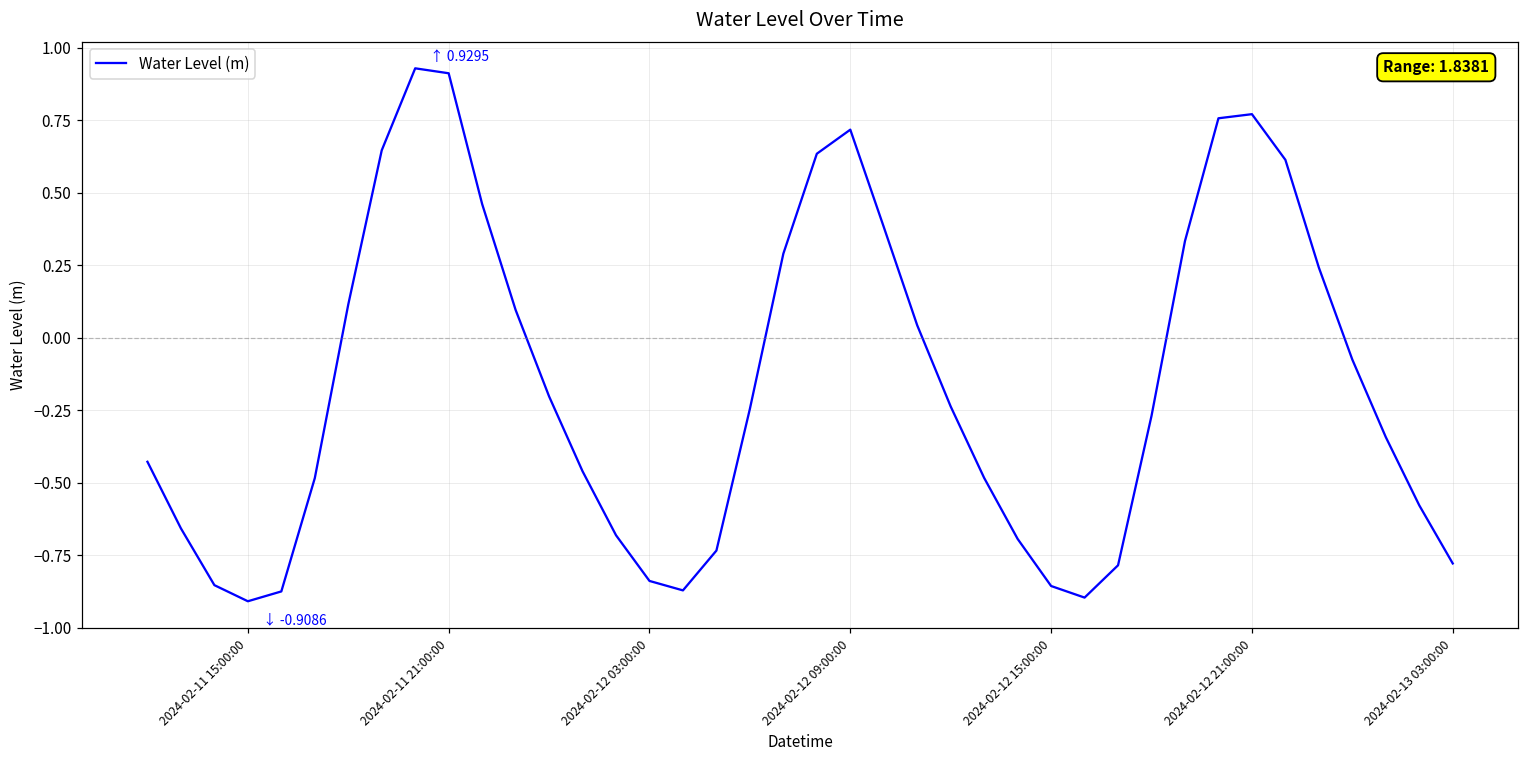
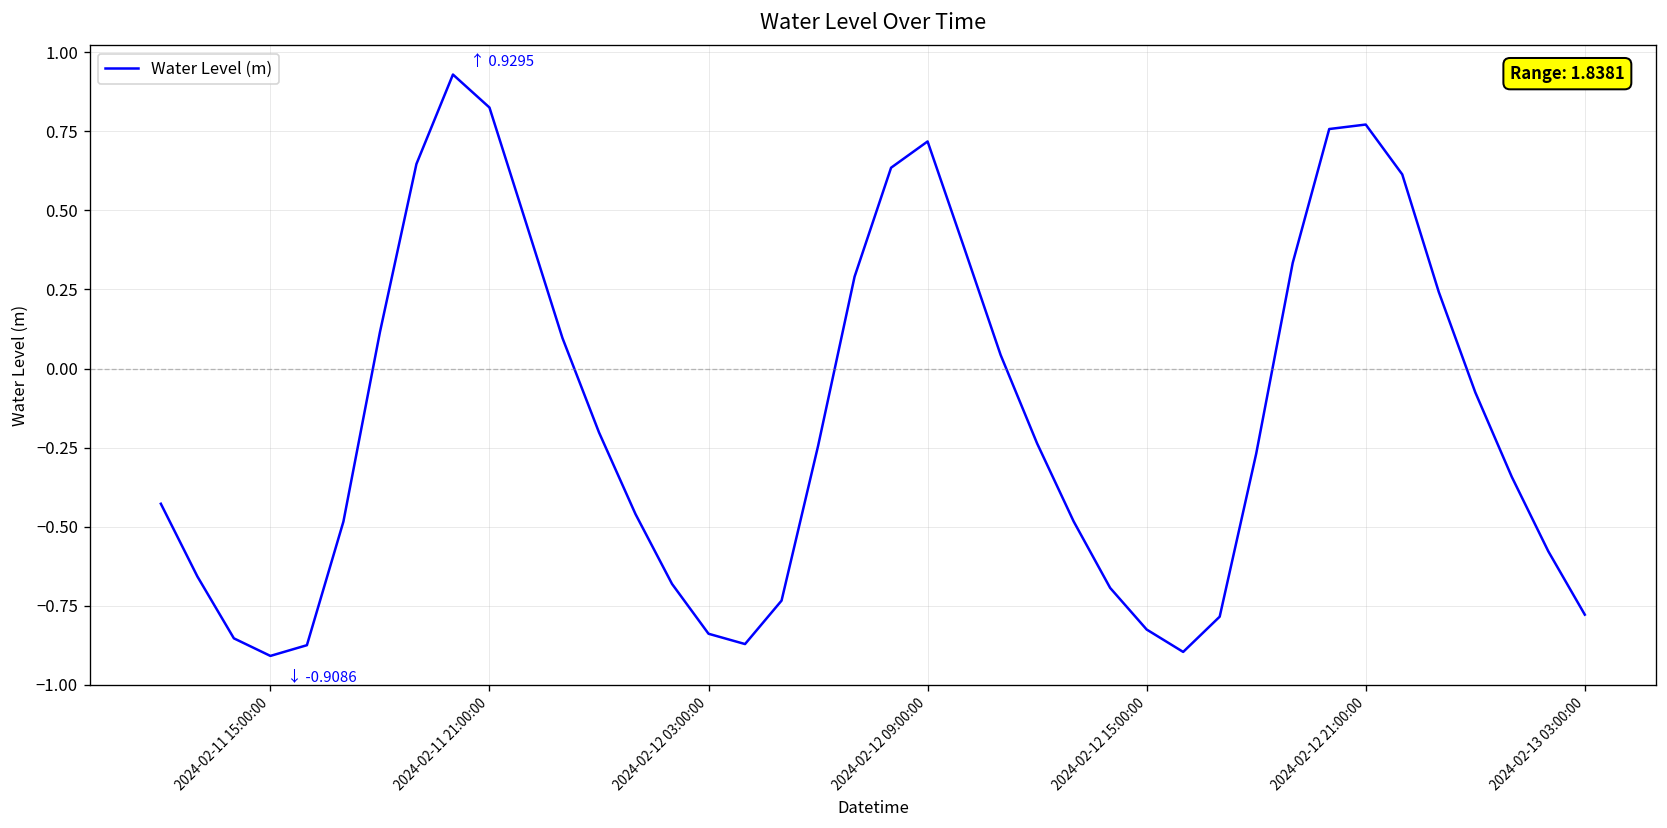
2024-02-11 21:00:00: 0.91 -> 0.83
2024-02-12 15:00:00: -0.86 -> -0.83
